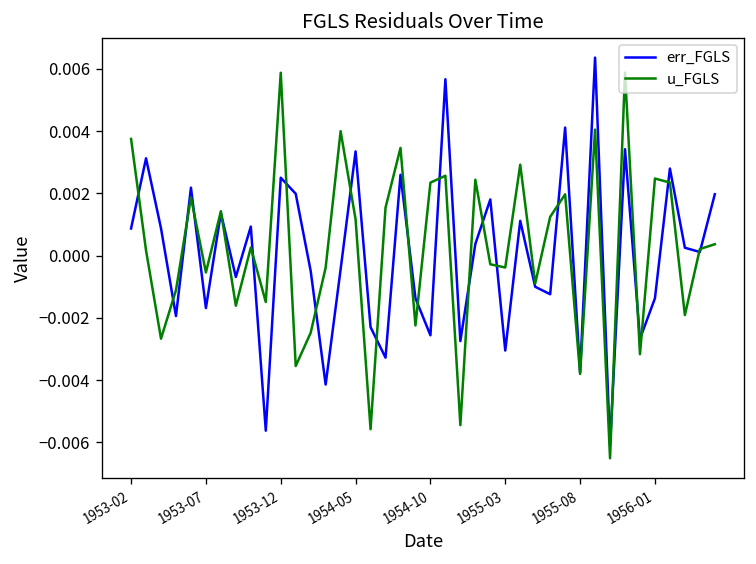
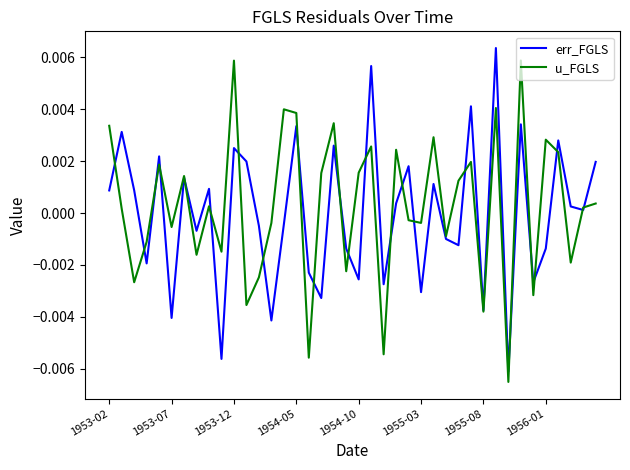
u_FGLS, 1953-02: 0.0037 -> 0.0034
err_FGLS, 1953-07: -0.0017 -> -0.0040
u_FGLS, 1954-05: 0.0012 -> 0.0039
u_FGLS, 1954-10: 0.0023 -> 0.0016
u_FGLS, 1956-01: 0.0025 -> 0.0028
